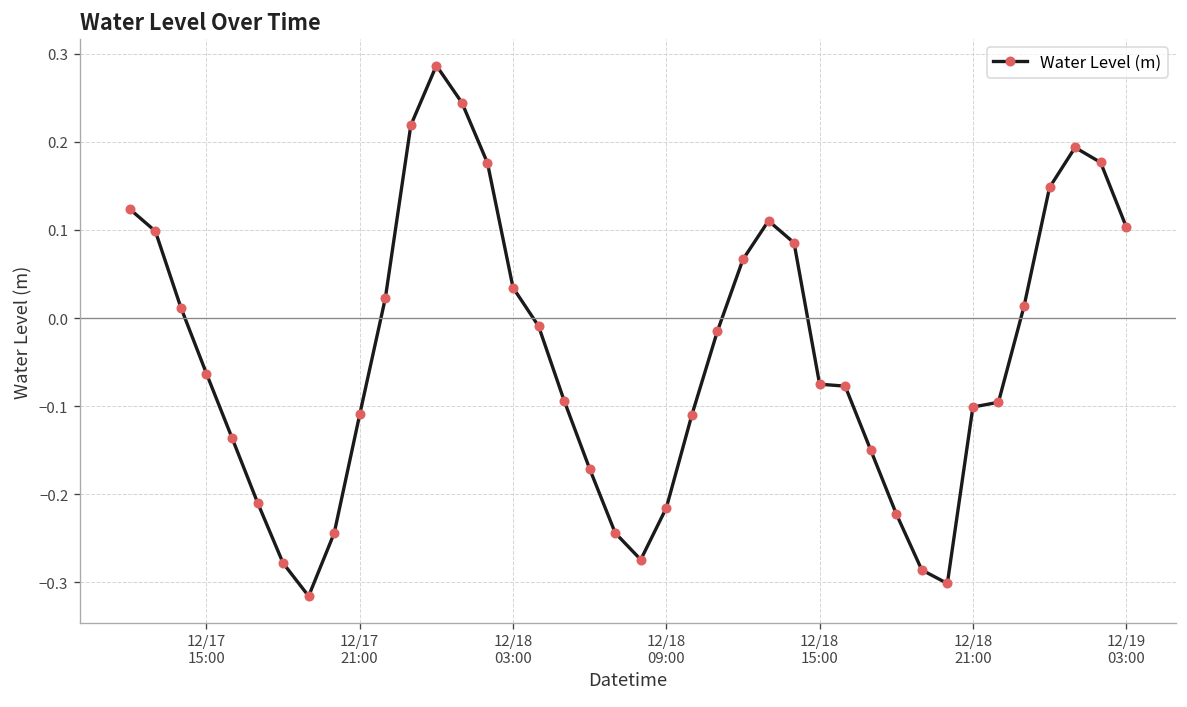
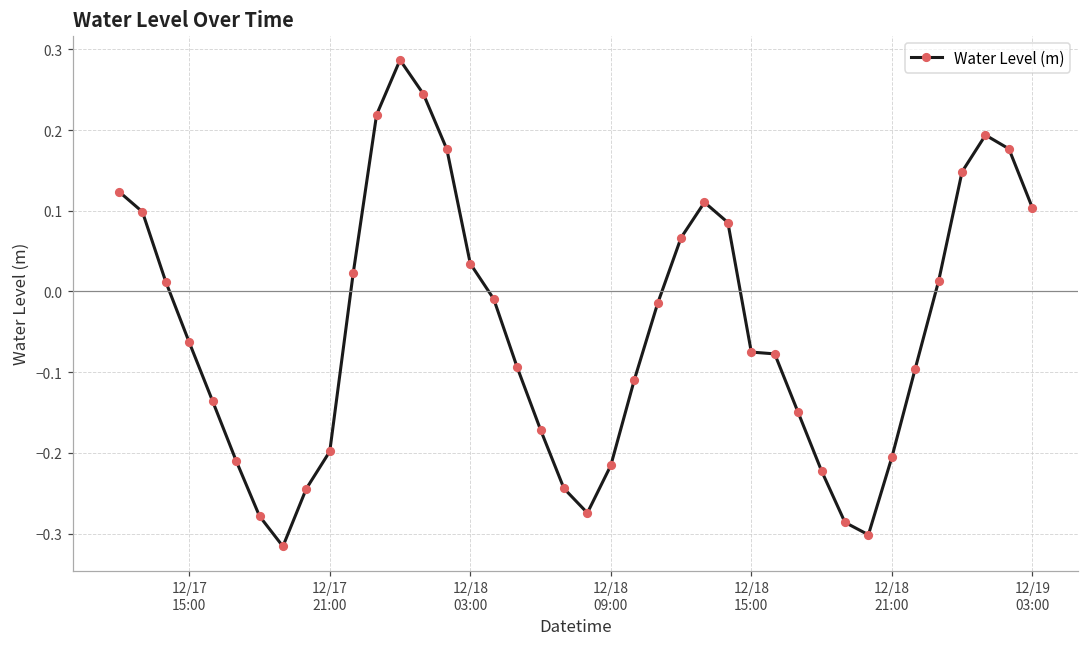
12/17 21:00: -0.11 -> -0.20
12/18 21:00: -0.10 -> -0.21
